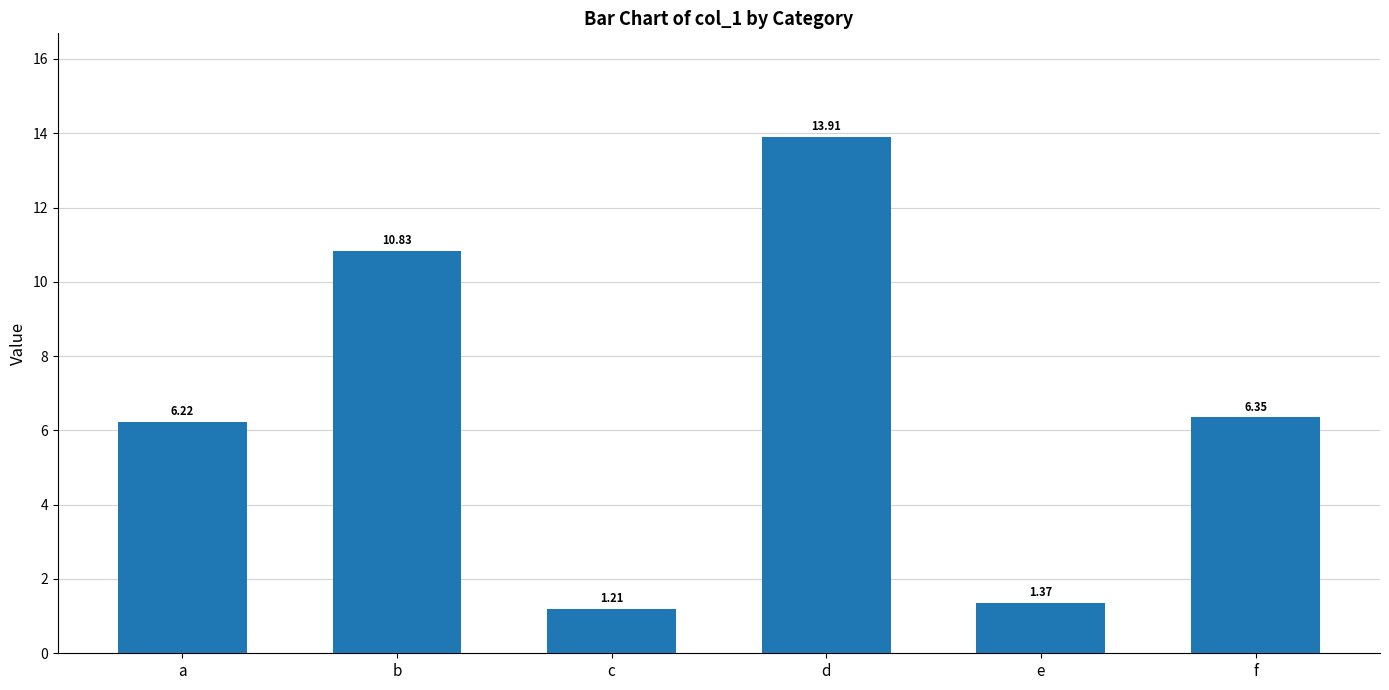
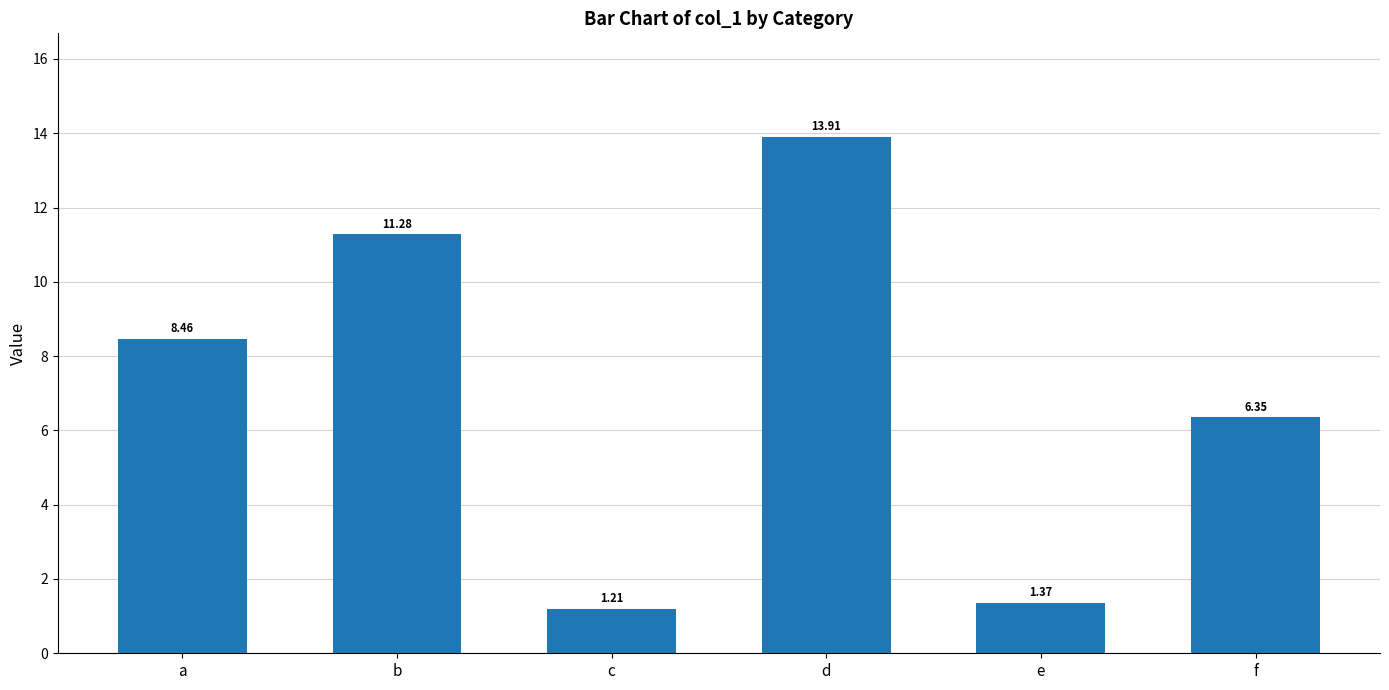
a: 6.22 -> 8.46
b: 10.83 -> 11.28
